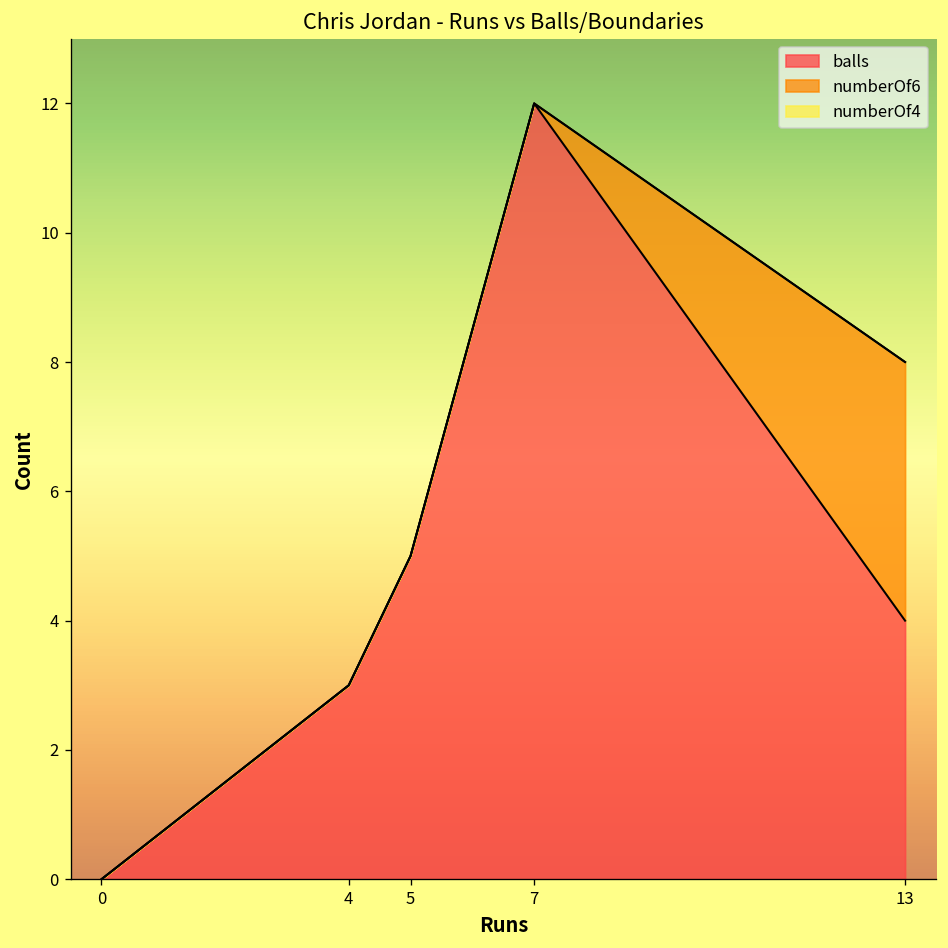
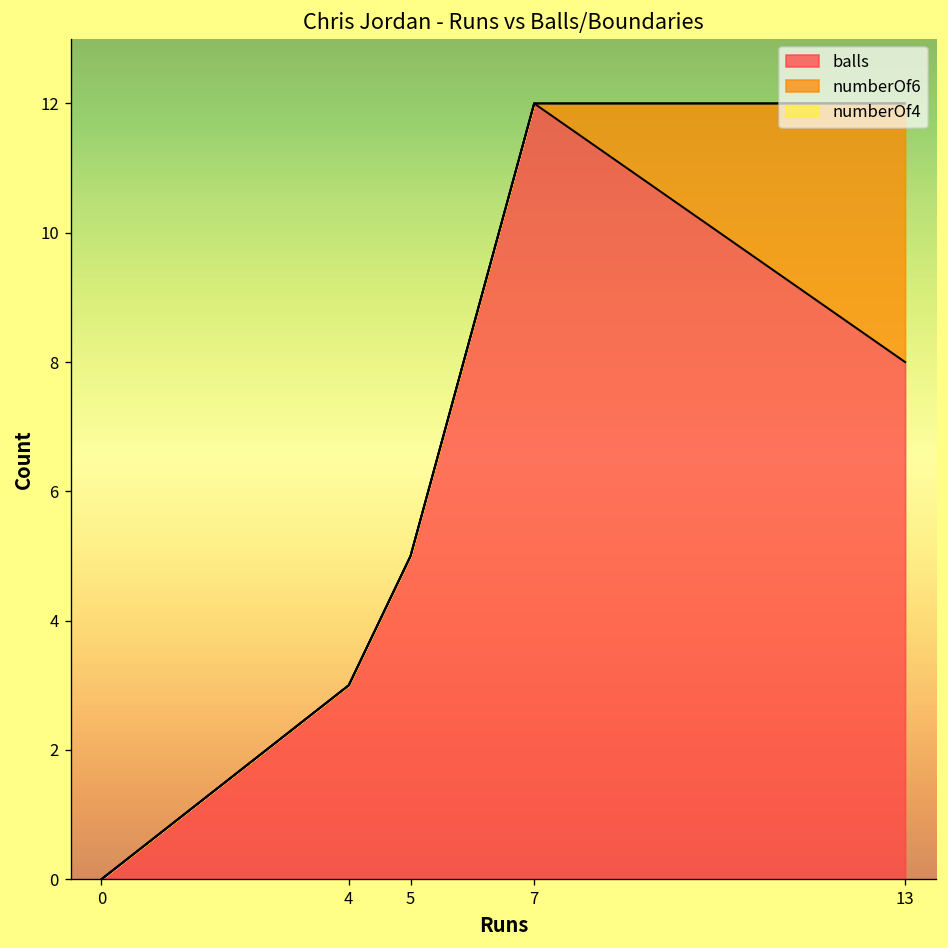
balls, 13: 4 -> 8
